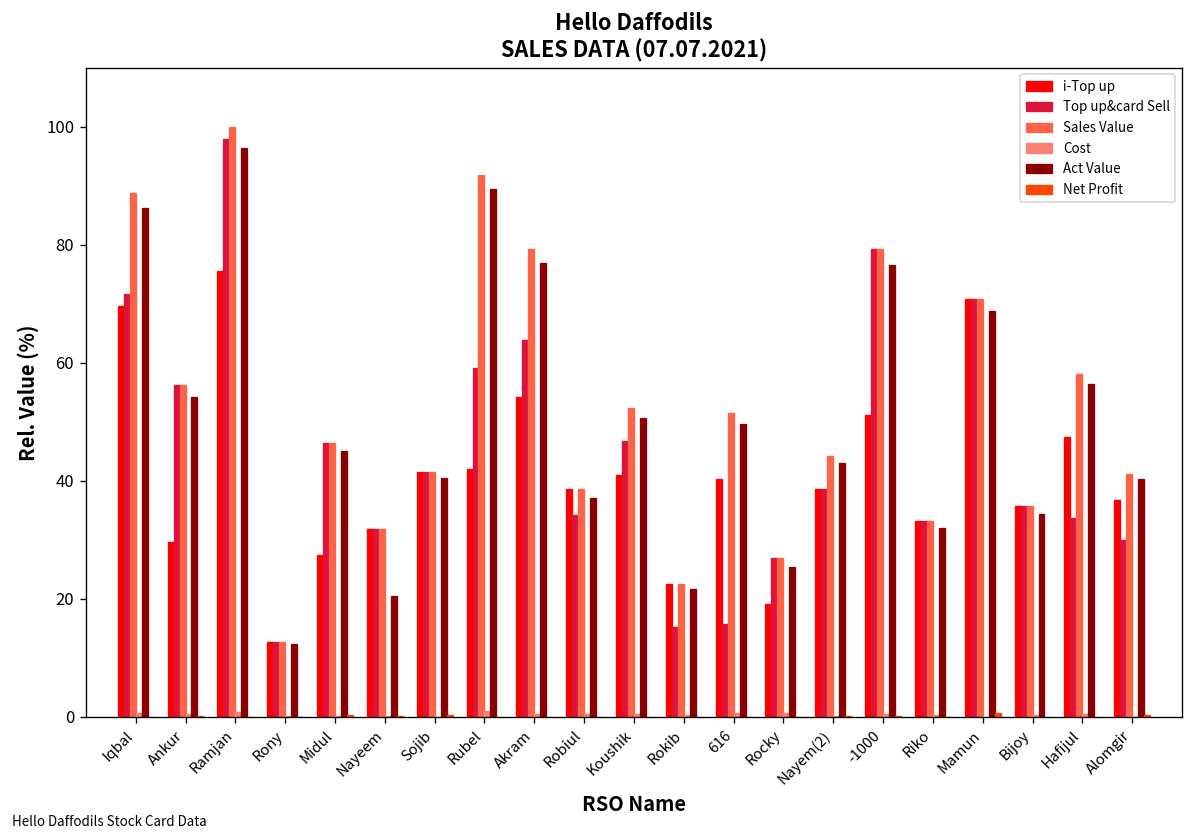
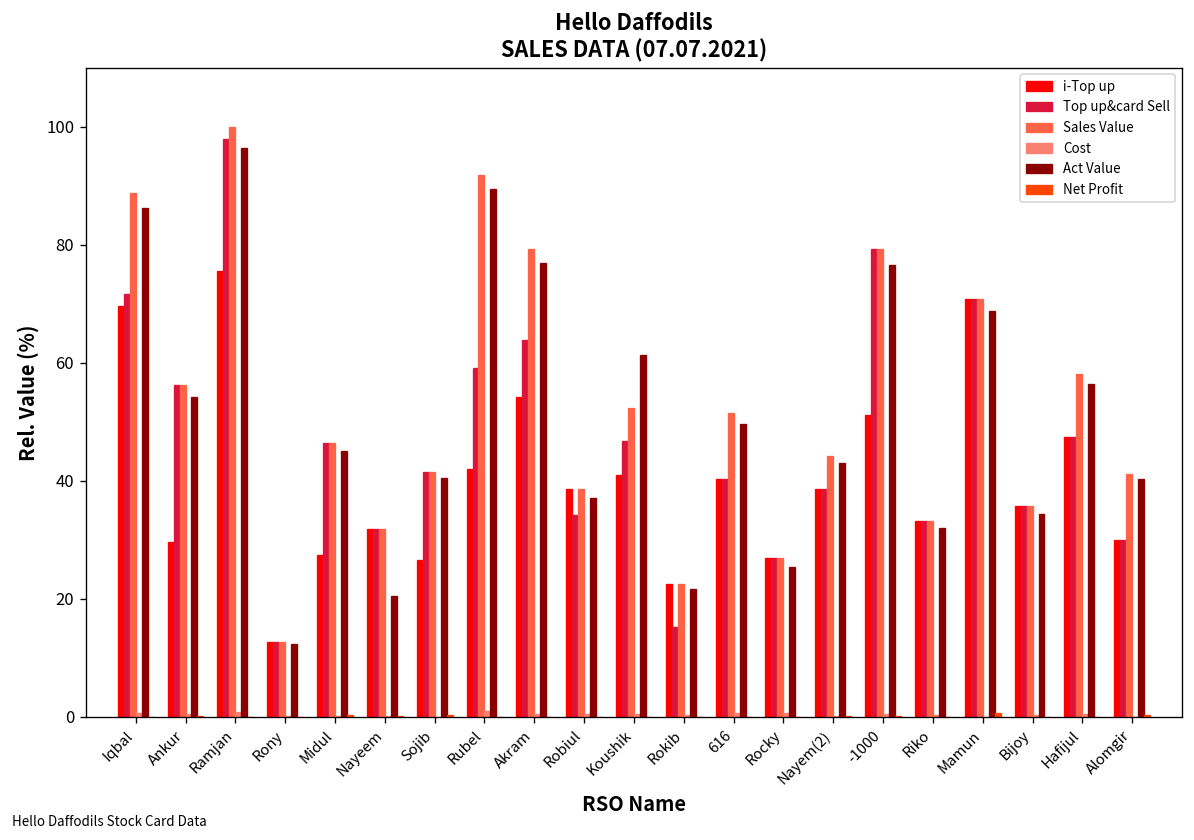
i-Top up, Sojib: 42 -> 27
Act Value, Koushik: 51 -> 61
Top up&card Sell, 616: 16 -> 40
i-Top up, Rocky: 19 -> 27
Top up&card Sell, Hafijul: 34 -> 47
i-Top up, Alomgir: 37 -> 30
